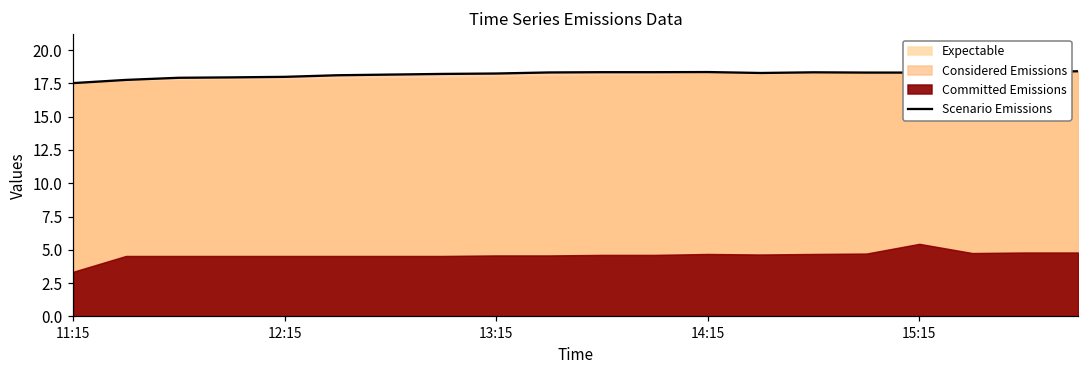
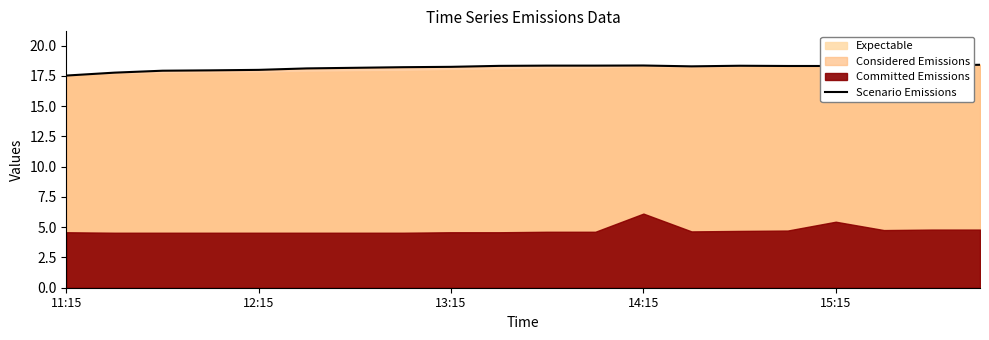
Committed Emissions, 11:15: 3.4 -> 4.6
Committed Emissions, 14:15: 4.7 -> 6.1
